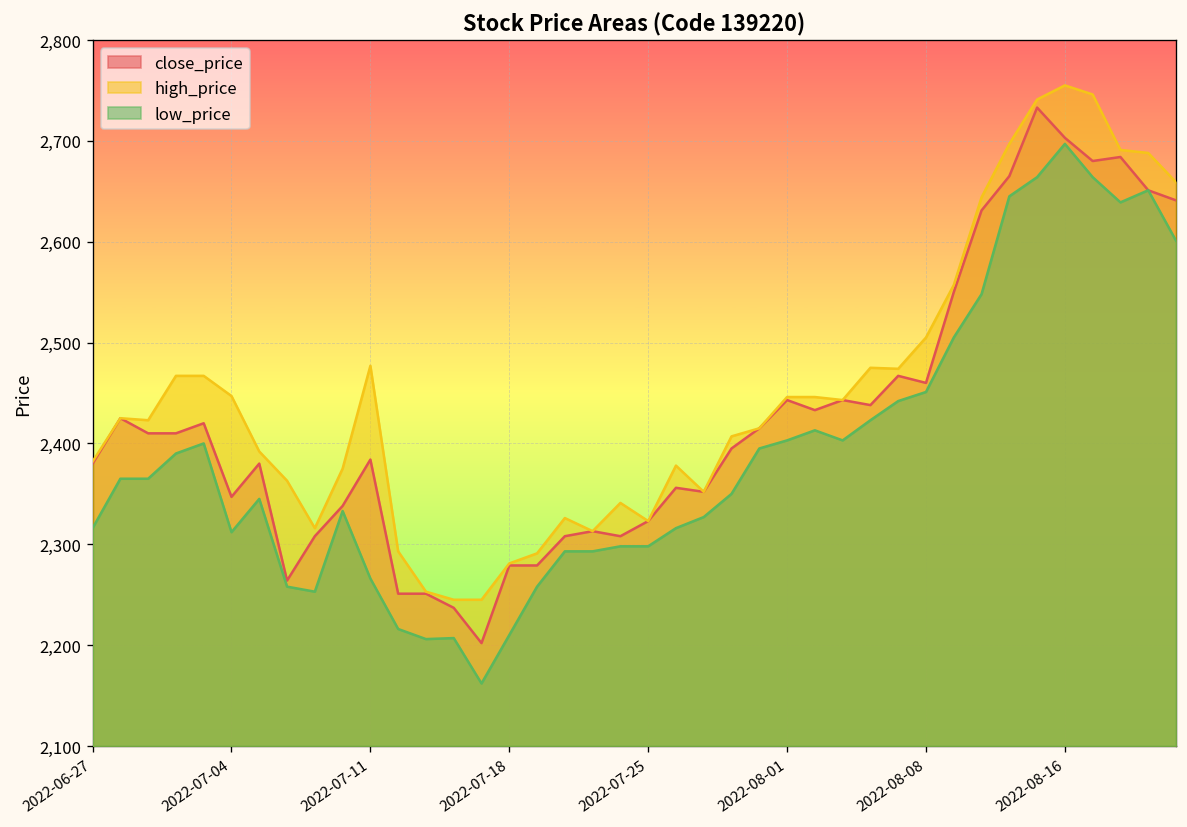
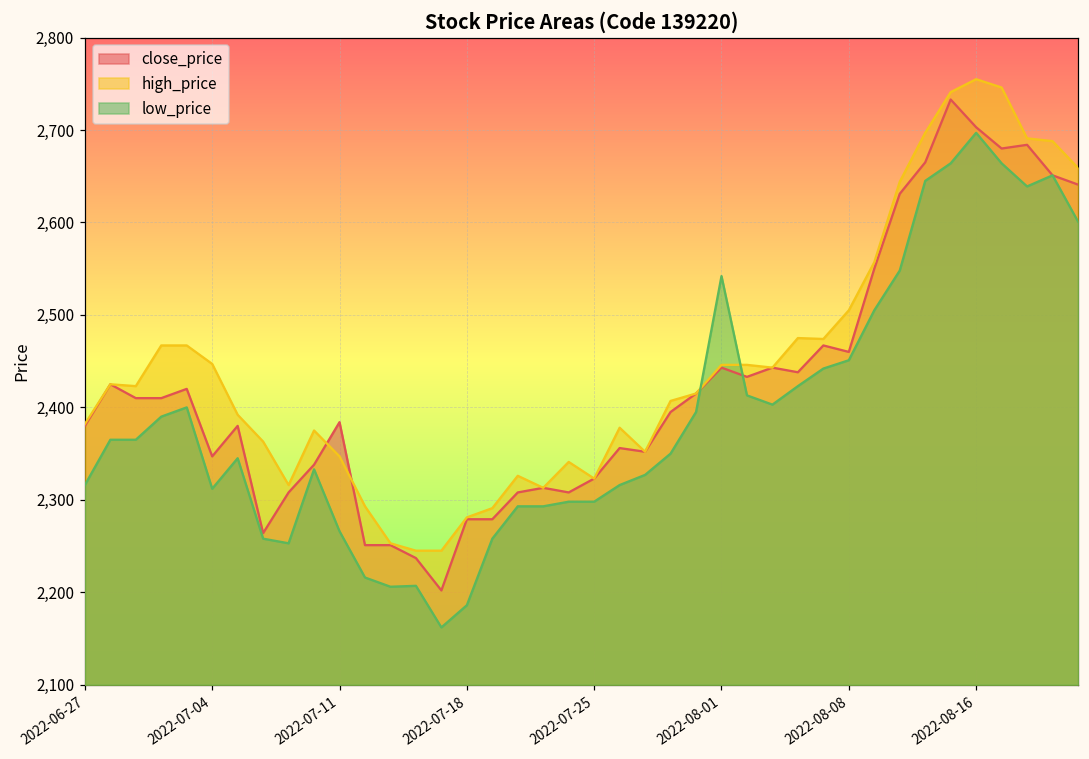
high_price, 2022-07-11: 2,480 -> 2,350
low_price, 2022-07-18: 2,210 -> 2,190
low_price, 2022-08-01: 2,400 -> 2,540
